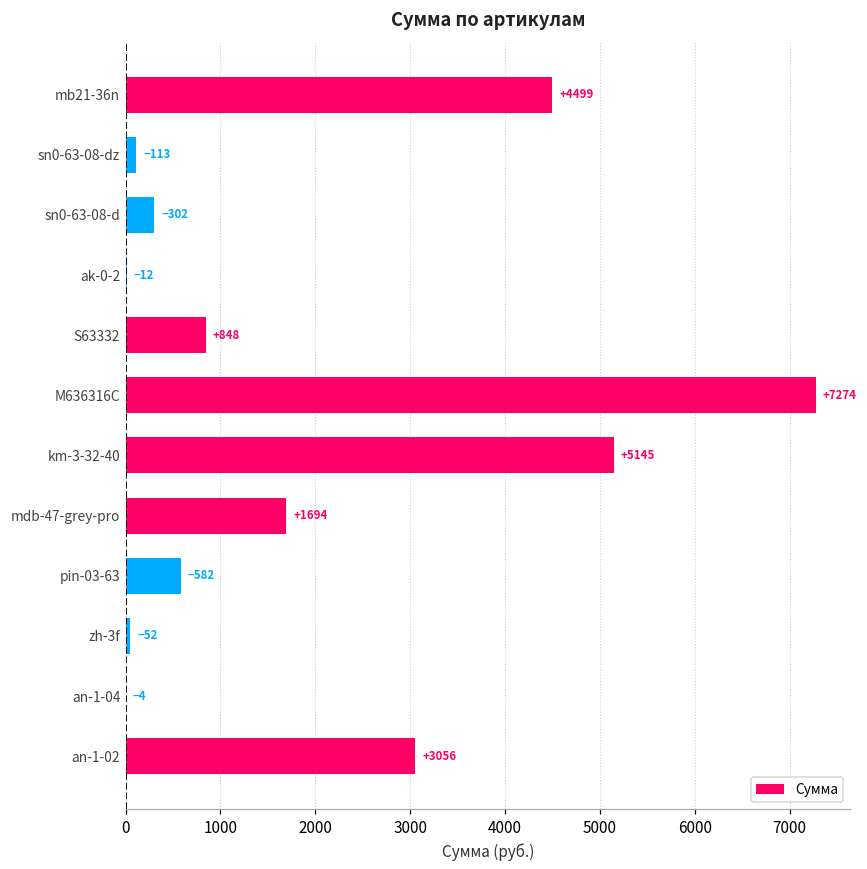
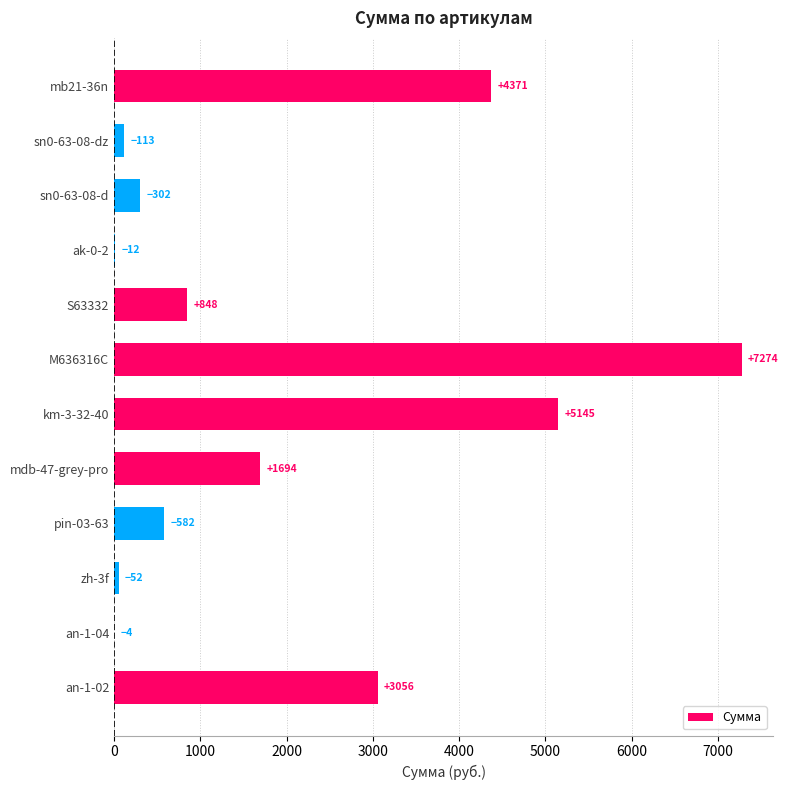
mb21-36n: +4499 -> +4371
